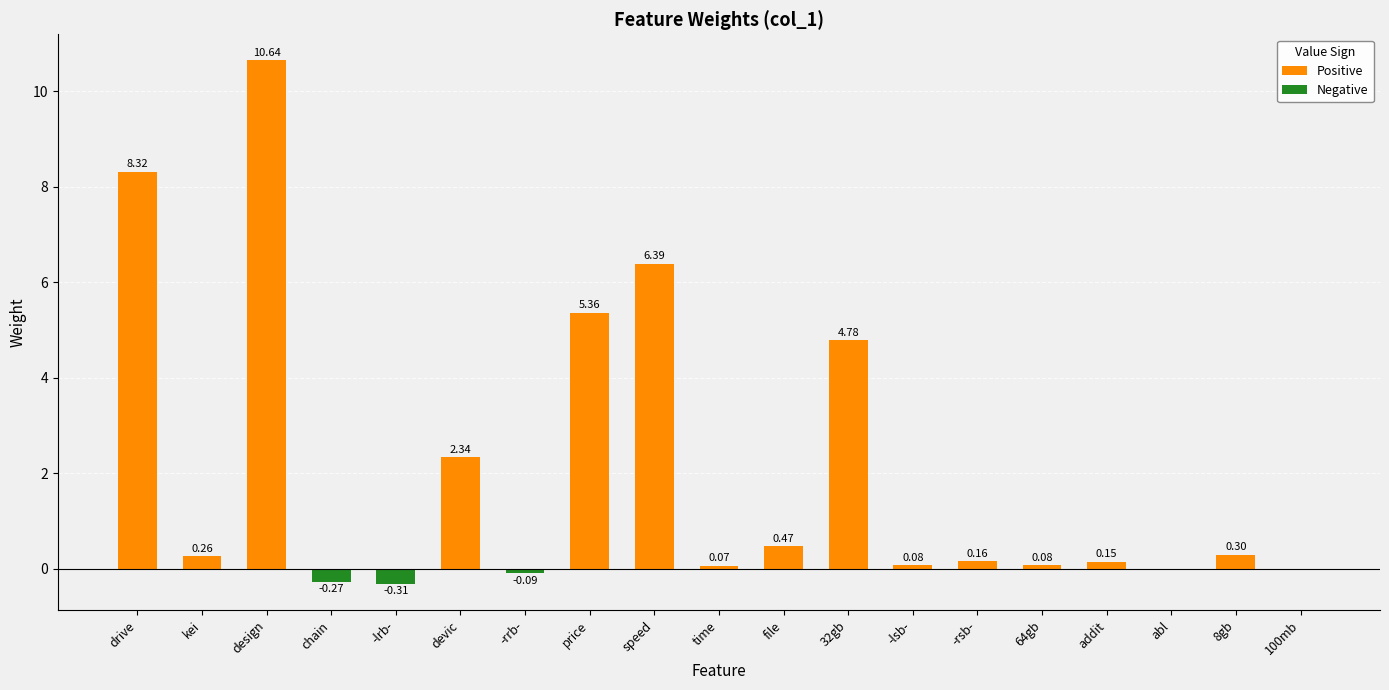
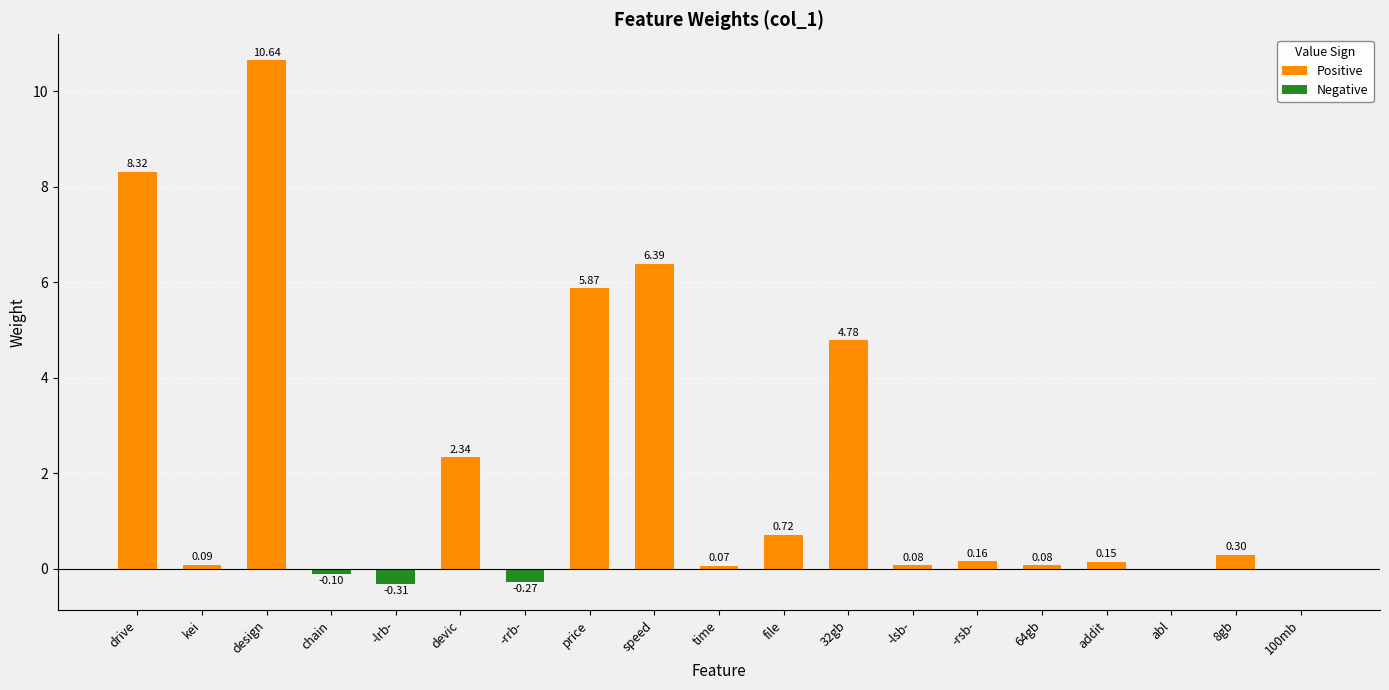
Positive, kei: 0.26 -> 0.09
Negative, chain: -0.27 -> -0.10
Negative, -rrb-: -0.09 -> -0.27
Positive, price: 5.36 -> 5.87
Positive, file: 0.47 -> 0.72
